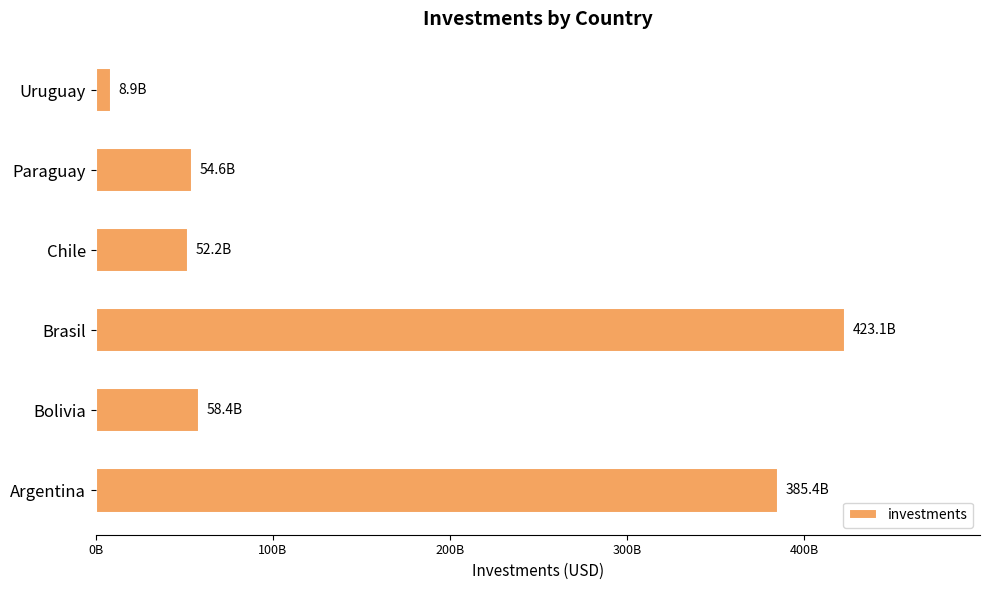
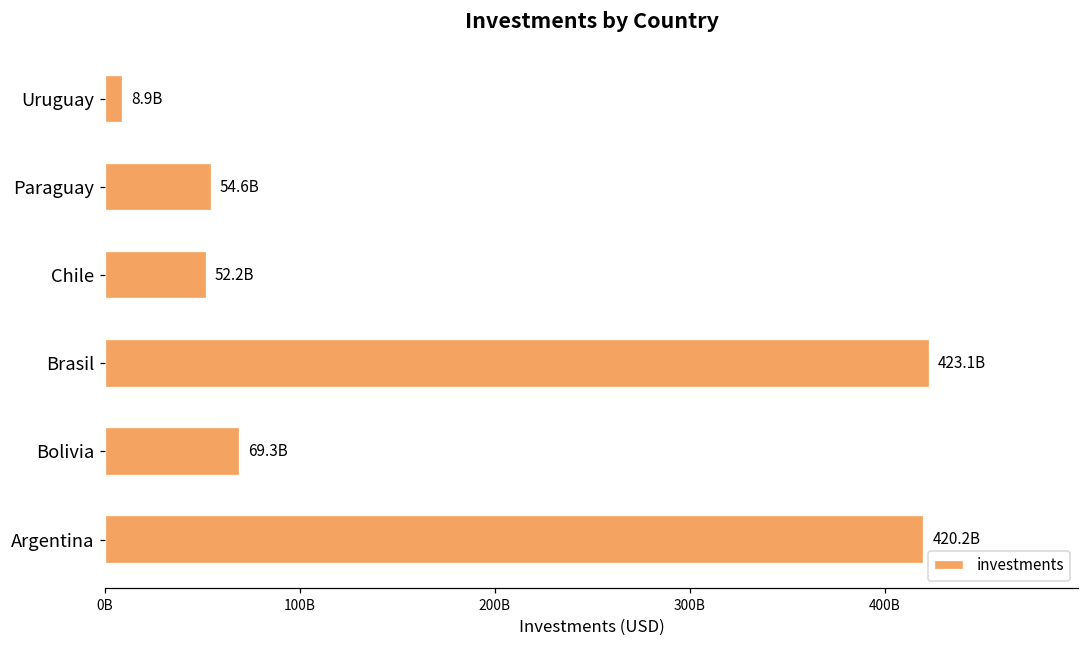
Bolivia: 58.4B -> 69.3B
Argentina: 385.4B -> 420.2B
